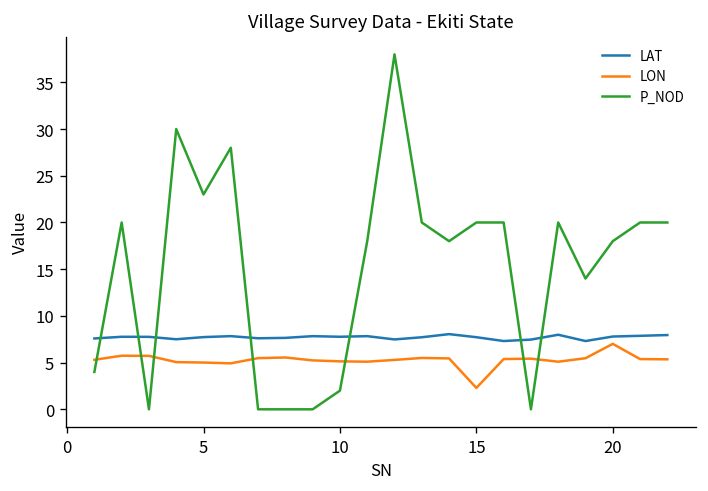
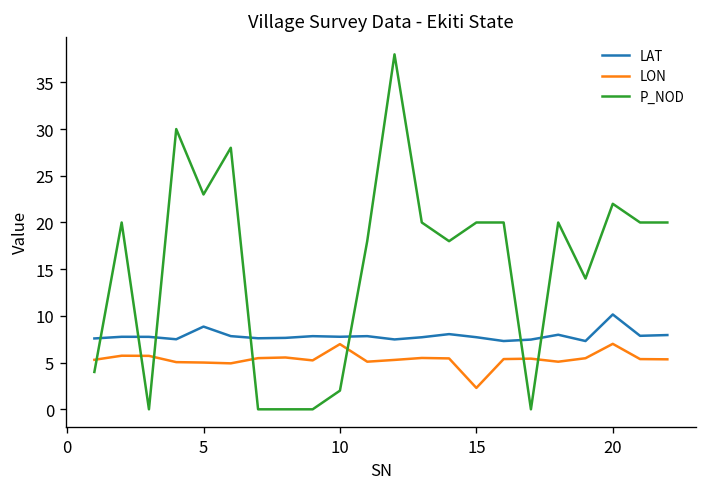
LAT, 5: 8 -> 9
LON, 10: 5 -> 7
LAT, 20: 8 -> 10
P_NOD, 20: 18 -> 22
